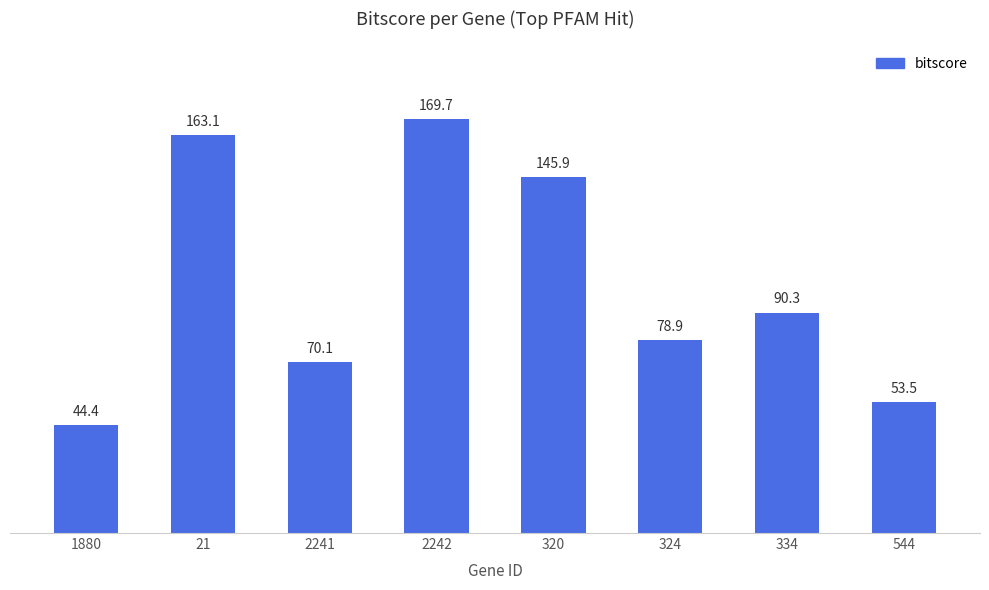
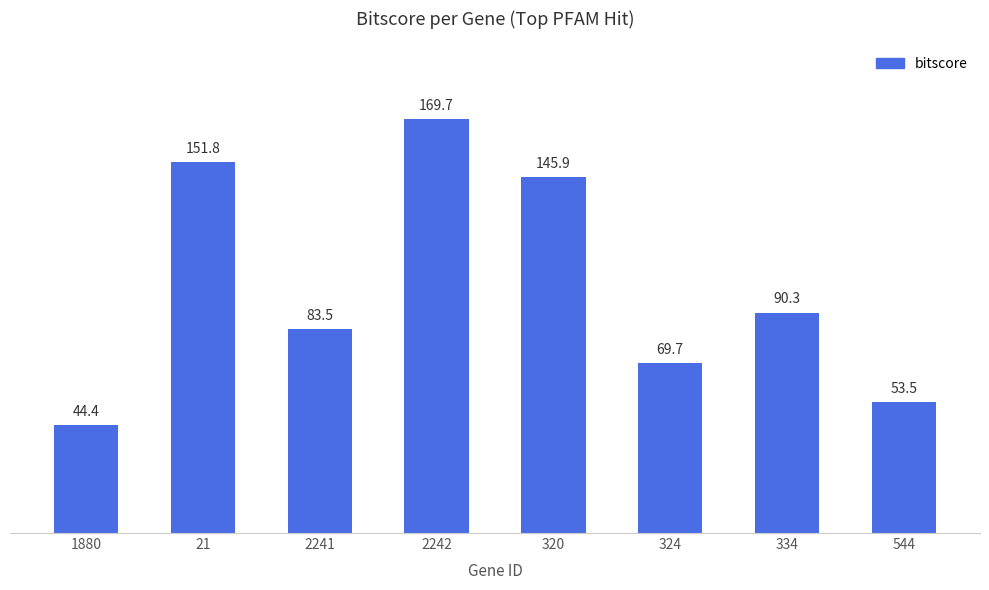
21: 163.1 -> 151.8
2241: 70.1 -> 83.5
324: 78.9 -> 69.7
